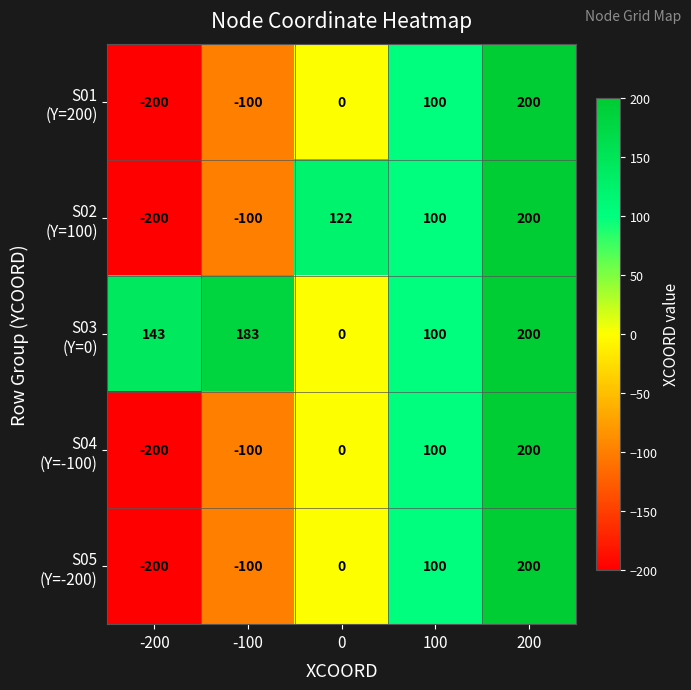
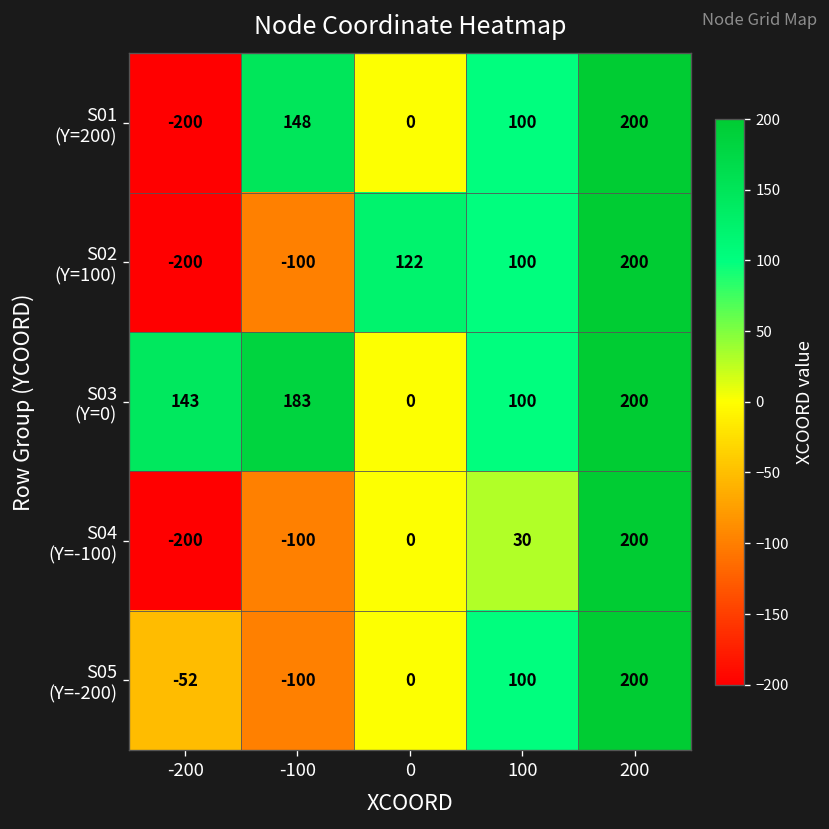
S01 (Y=200), -100: -100 -> 148
S04 (Y=-100), 100: 100 -> 30
S05 (Y=-200), -200: -200 -> -52
